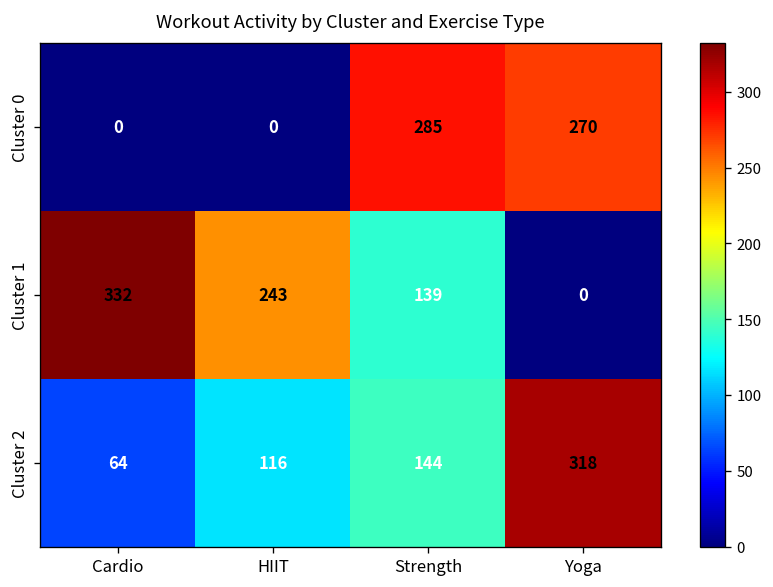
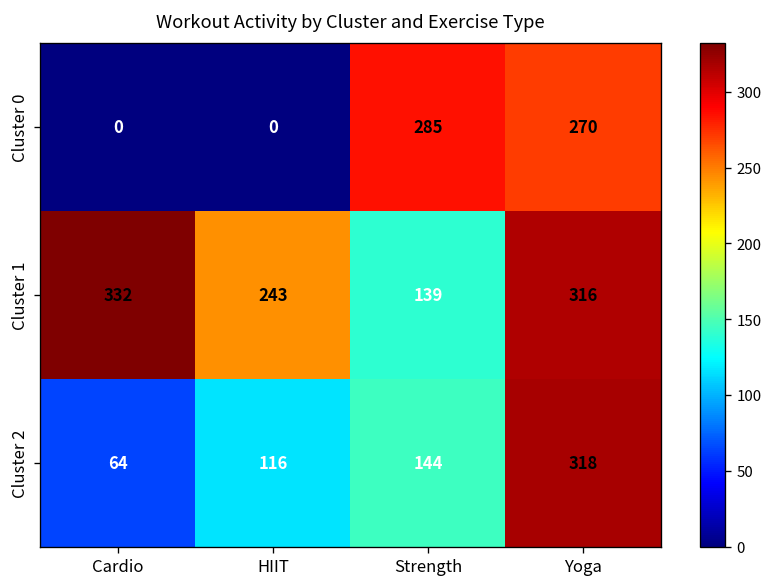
Cluster 1, Yoga: 0 -> 316
